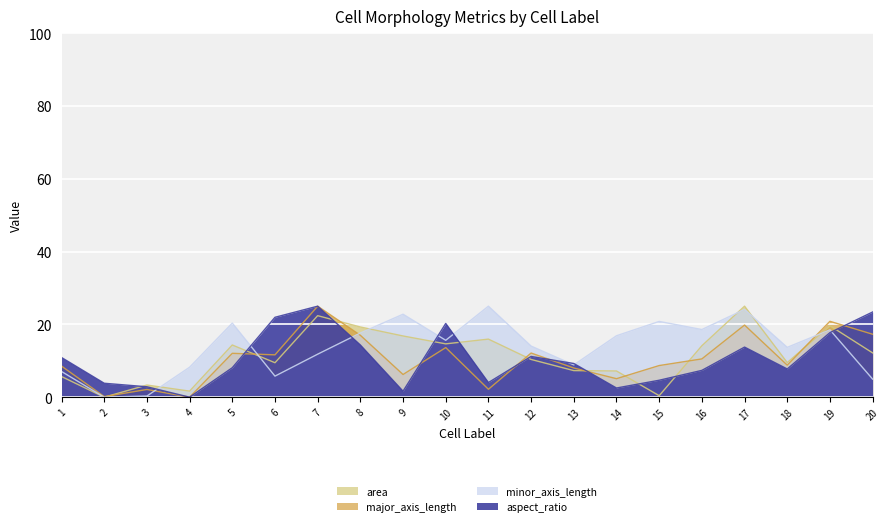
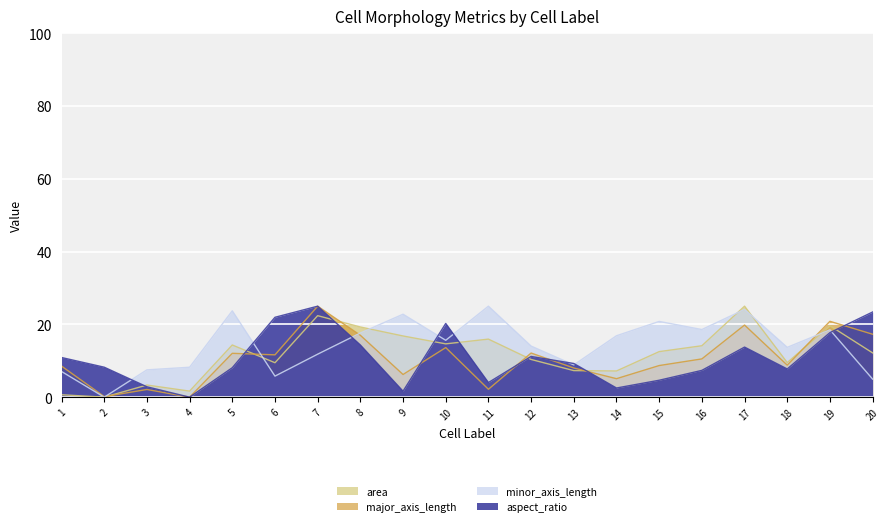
area, 1: 6 -> 1
aspect_ratio, 2: 4 -> 8
minor_axis_length, 3: 0 -> 8
minor_axis_length, 5: 20 -> 24
area, 15: 0 -> 13
